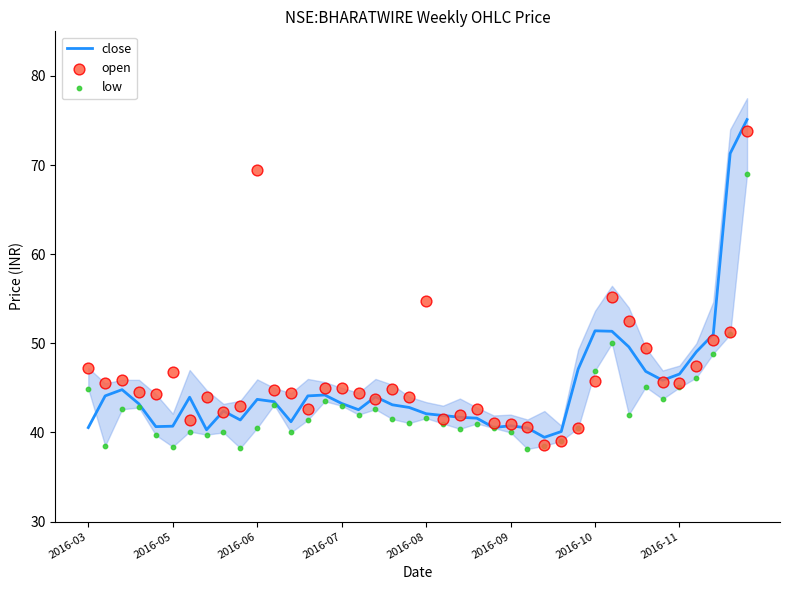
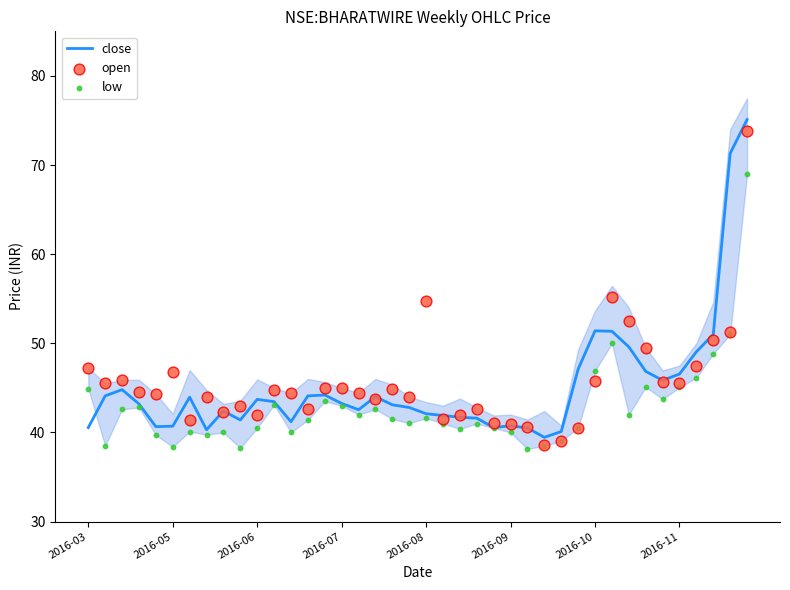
open, 2016-06: 69 -> 42
